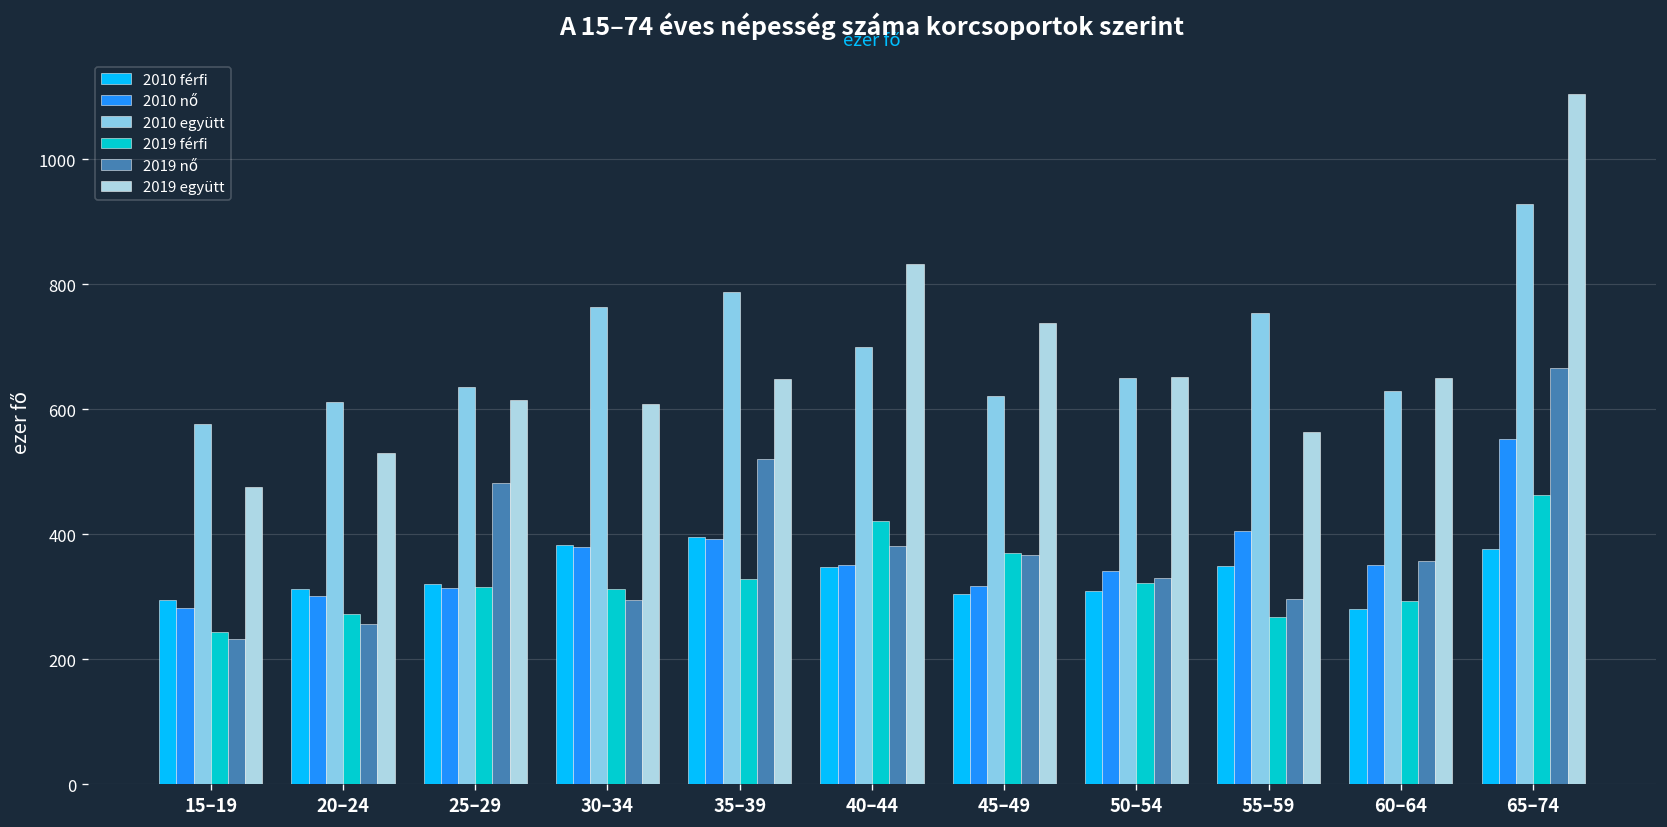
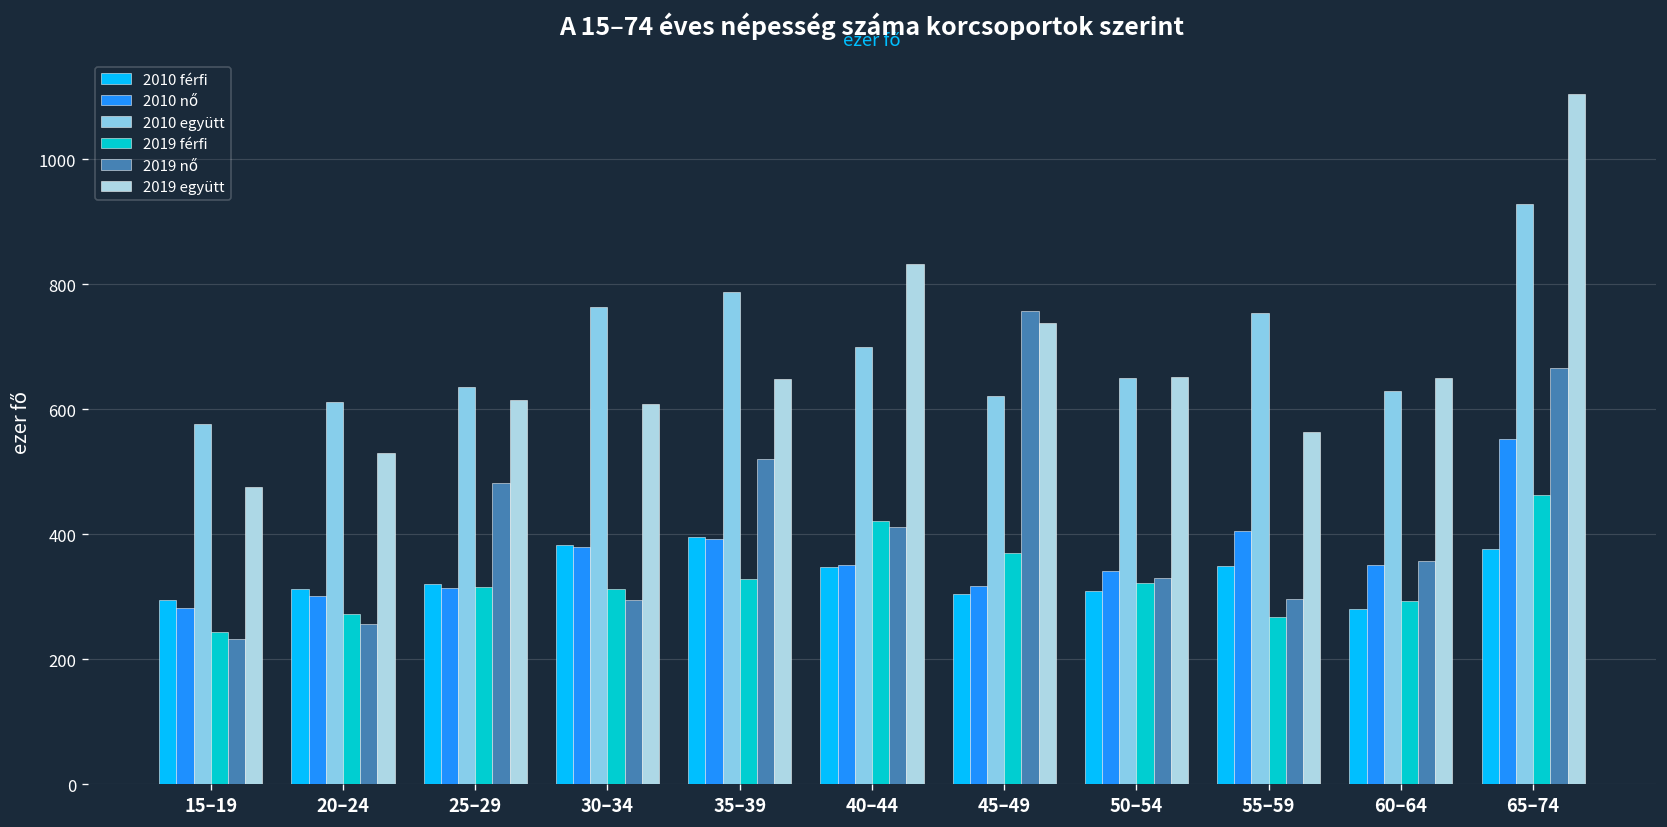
2019 nő, 40–44: 380 -> 410
2019 nő, 45–49: 370 -> 760
